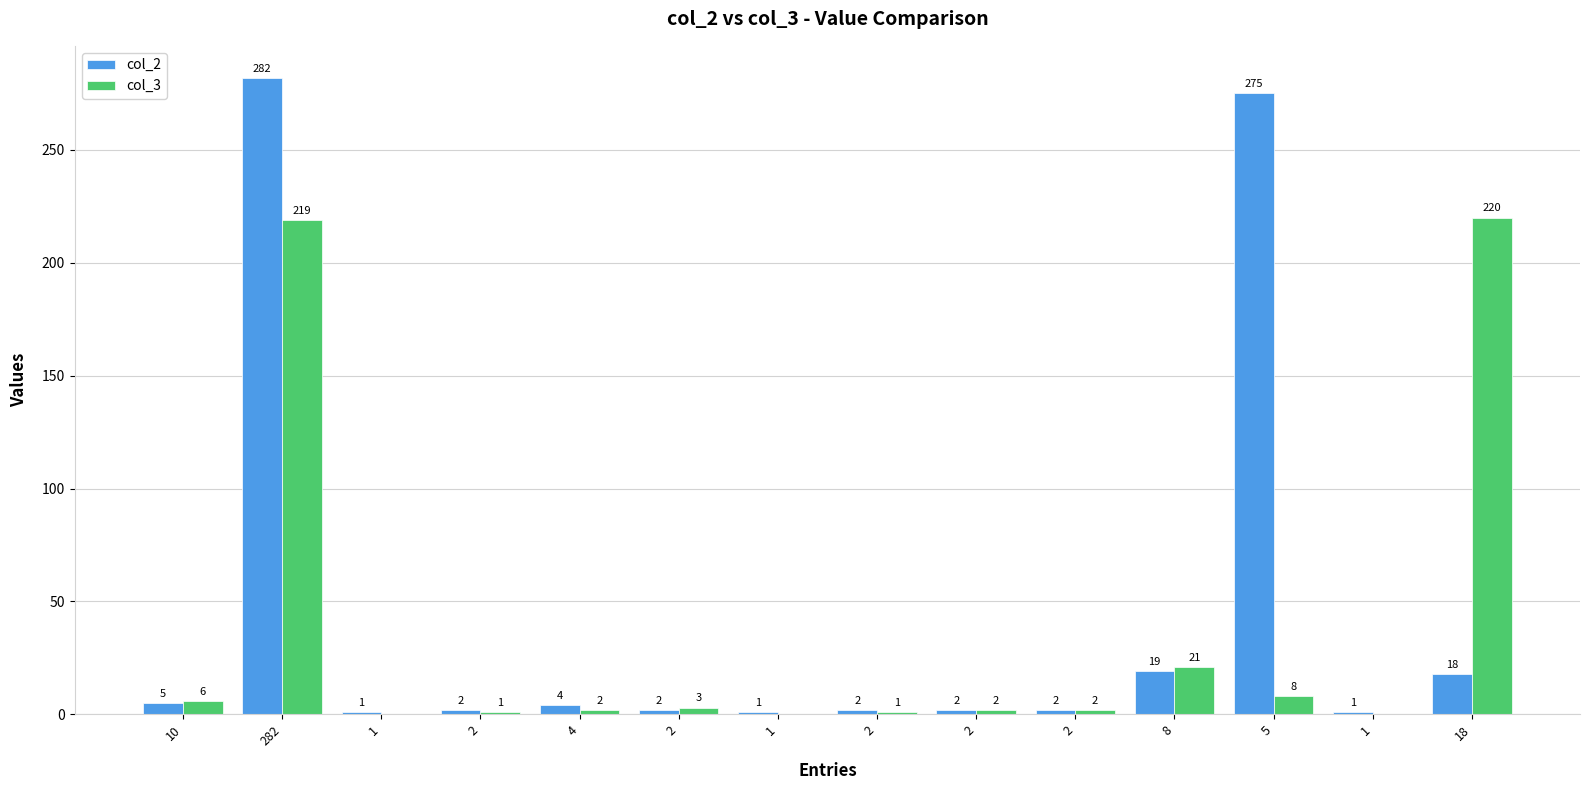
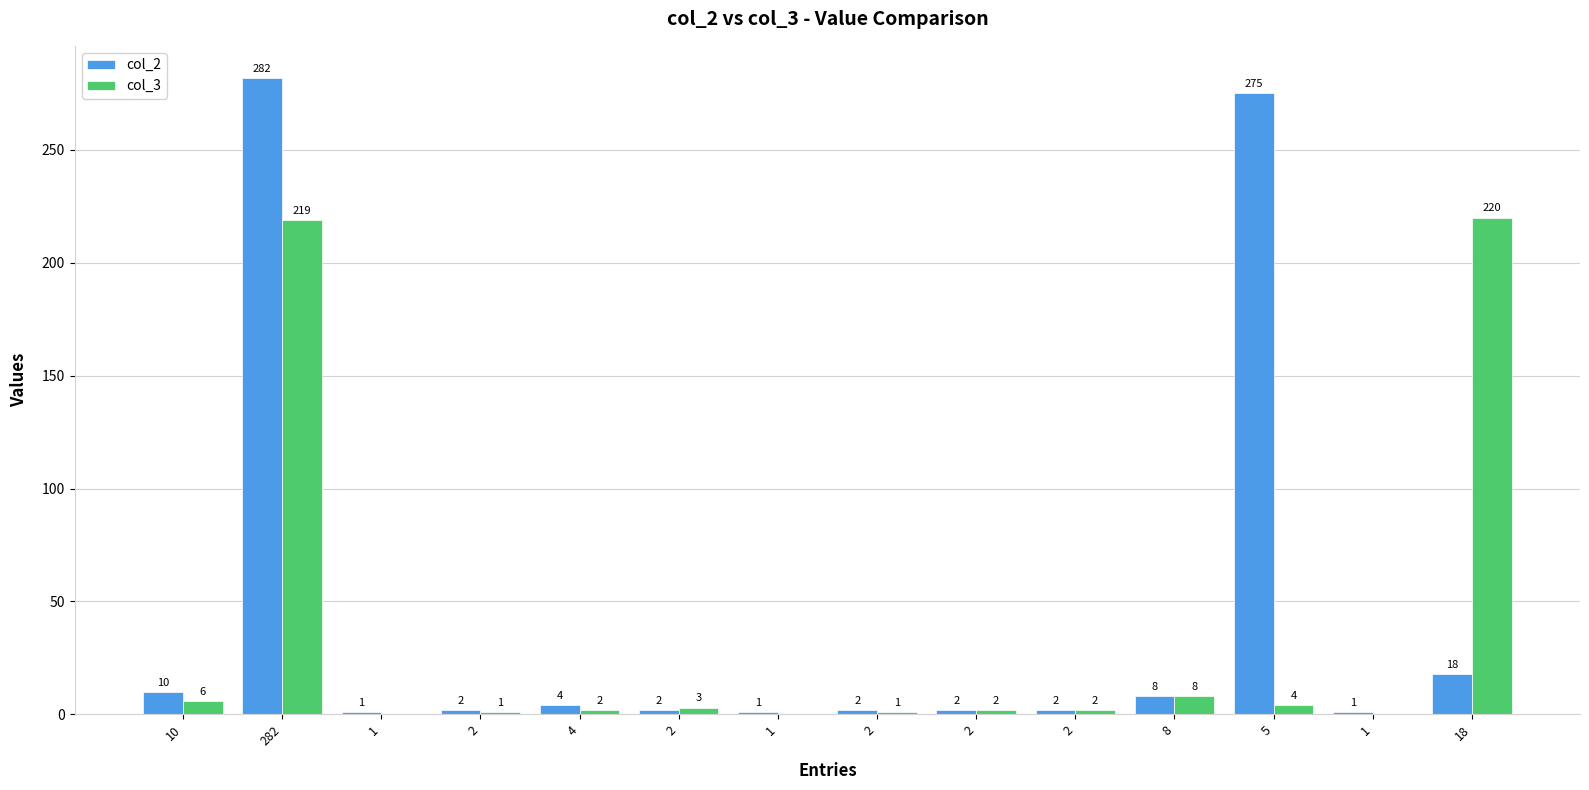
col_2, 10: 5 -> 10
col_2, 8: 19 -> 8
col_3, 8: 21 -> 8
col_3, 5: 8 -> 4
